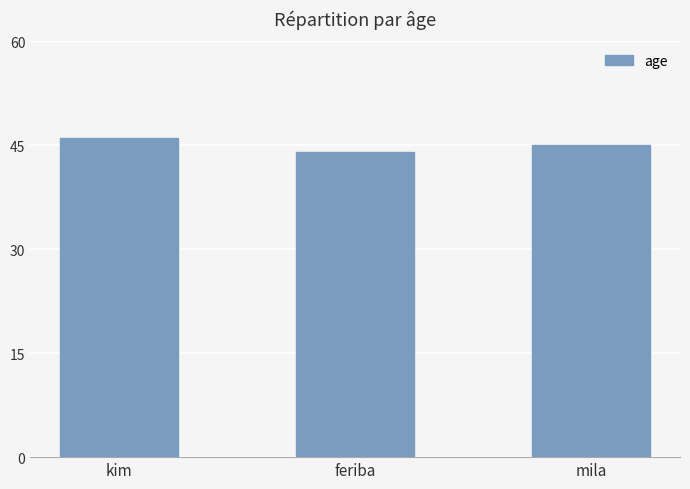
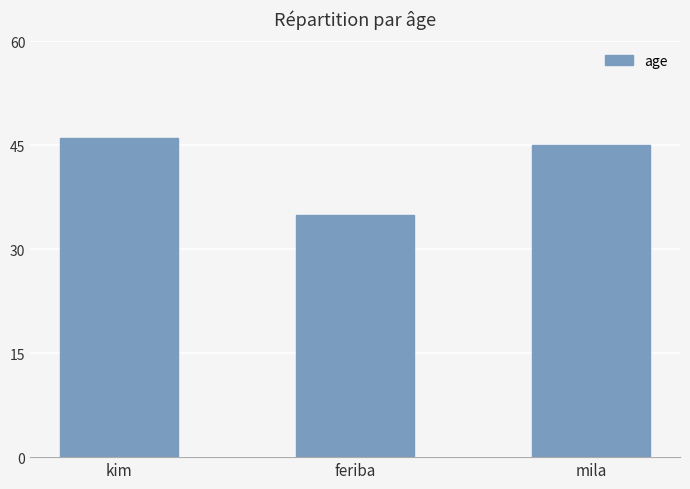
feriba: 44 -> 35
